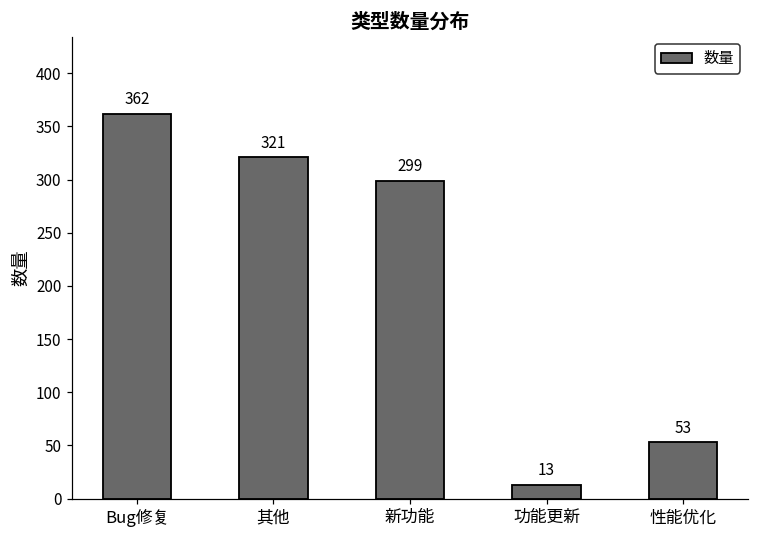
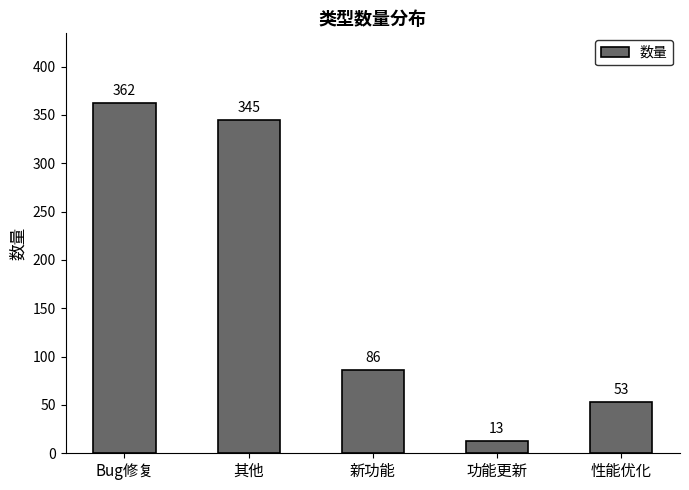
其他: 321 -> 345
新功能: 299 -> 86
